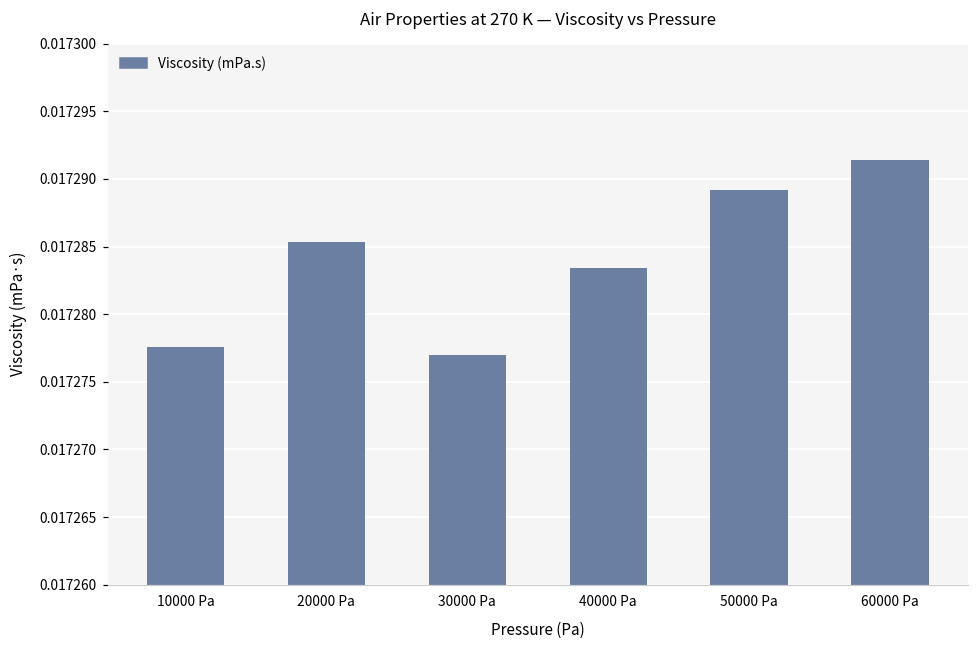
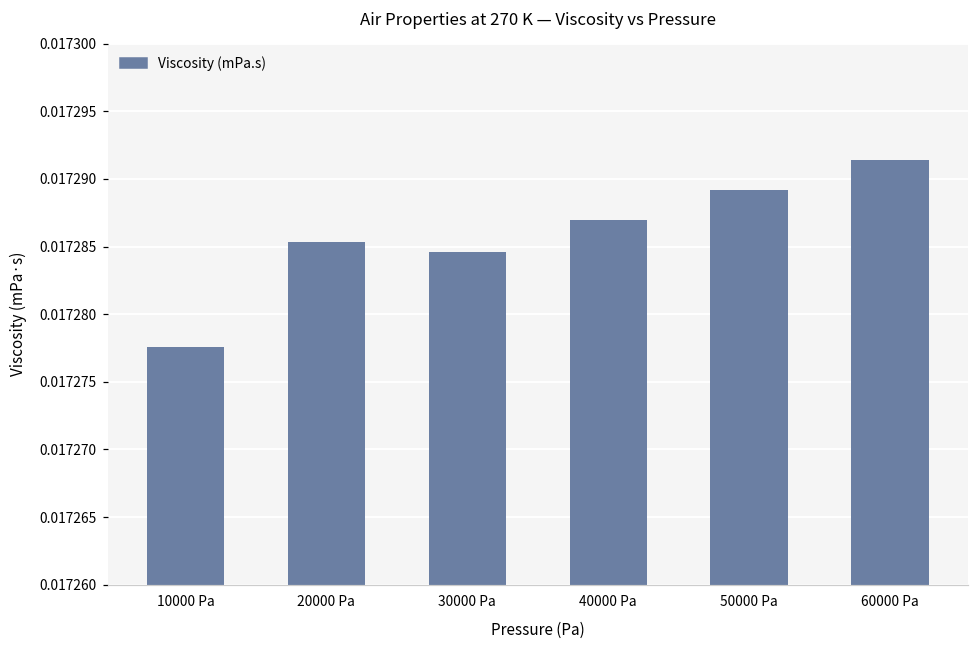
30000 Pa: 0.0172770 -> 0.0172846
40000 Pa: 0.0172834 -> 0.0172870
